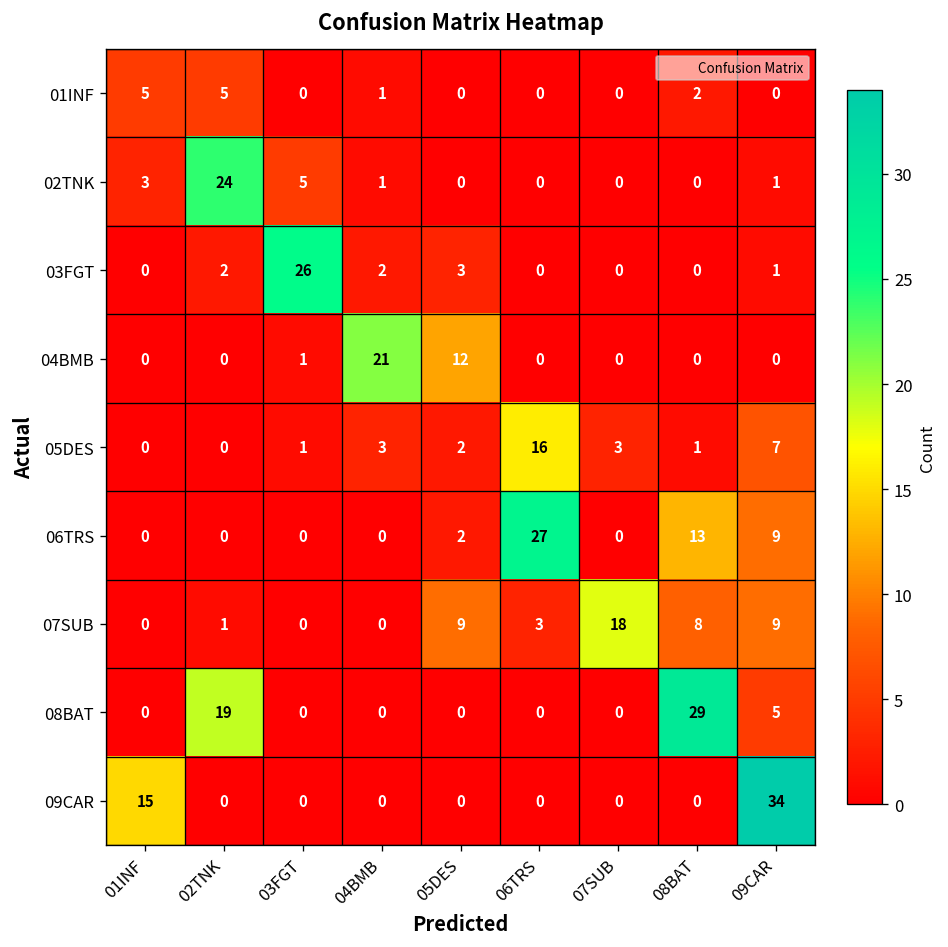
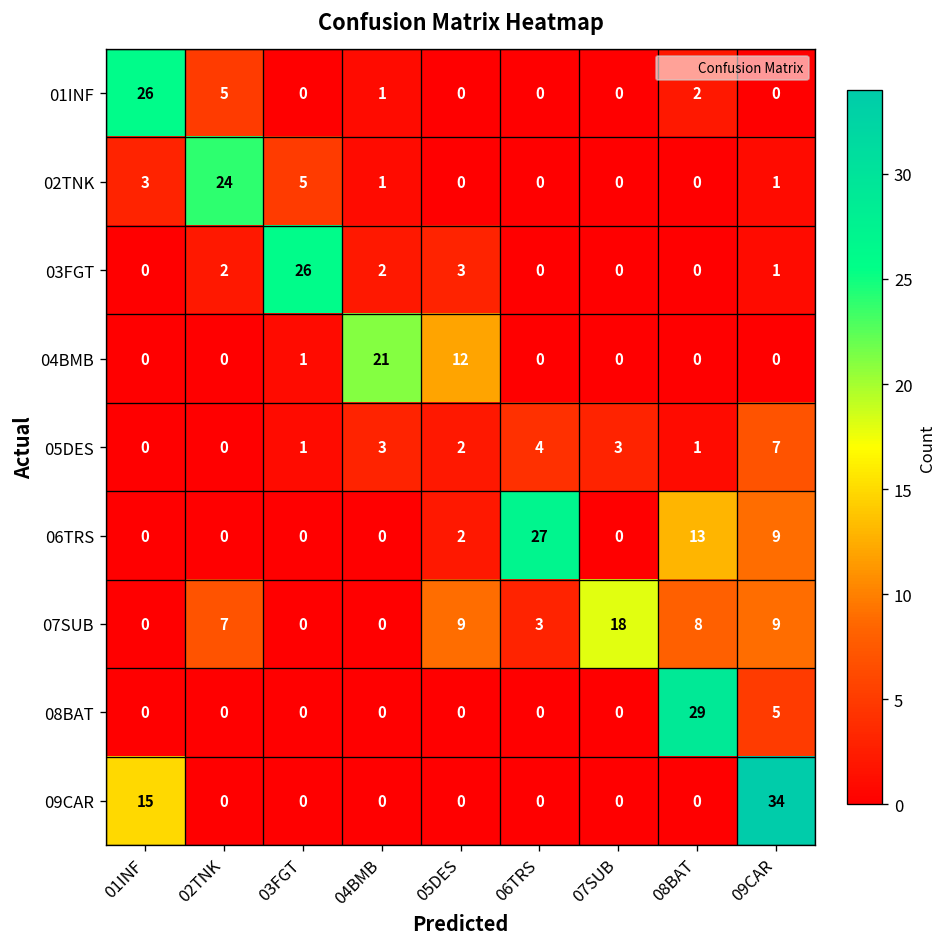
01INF, 01INF: 5 -> 26
05DES, 06TRS: 16 -> 4
07SUB, 02TNK: 1 -> 7
08BAT, 02TNK: 19 -> 0
